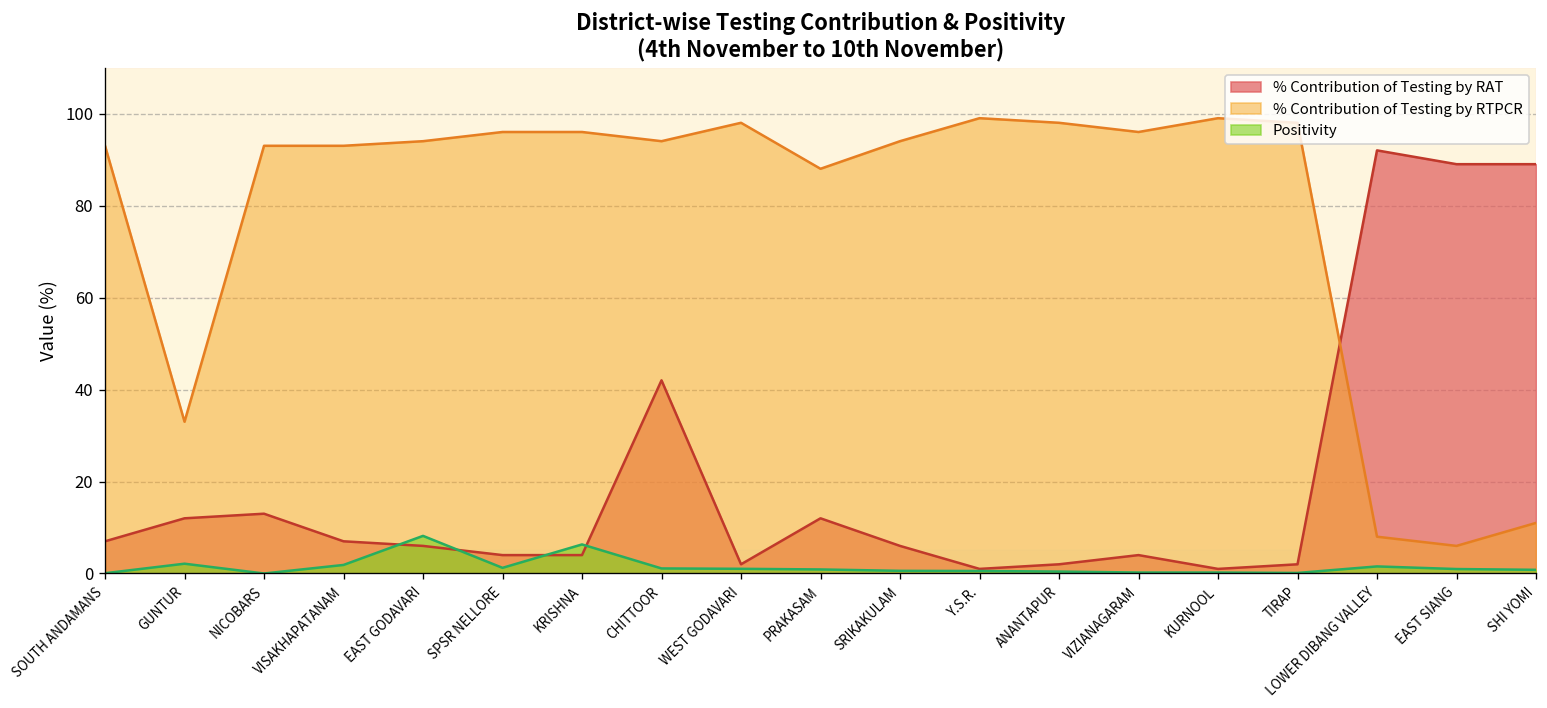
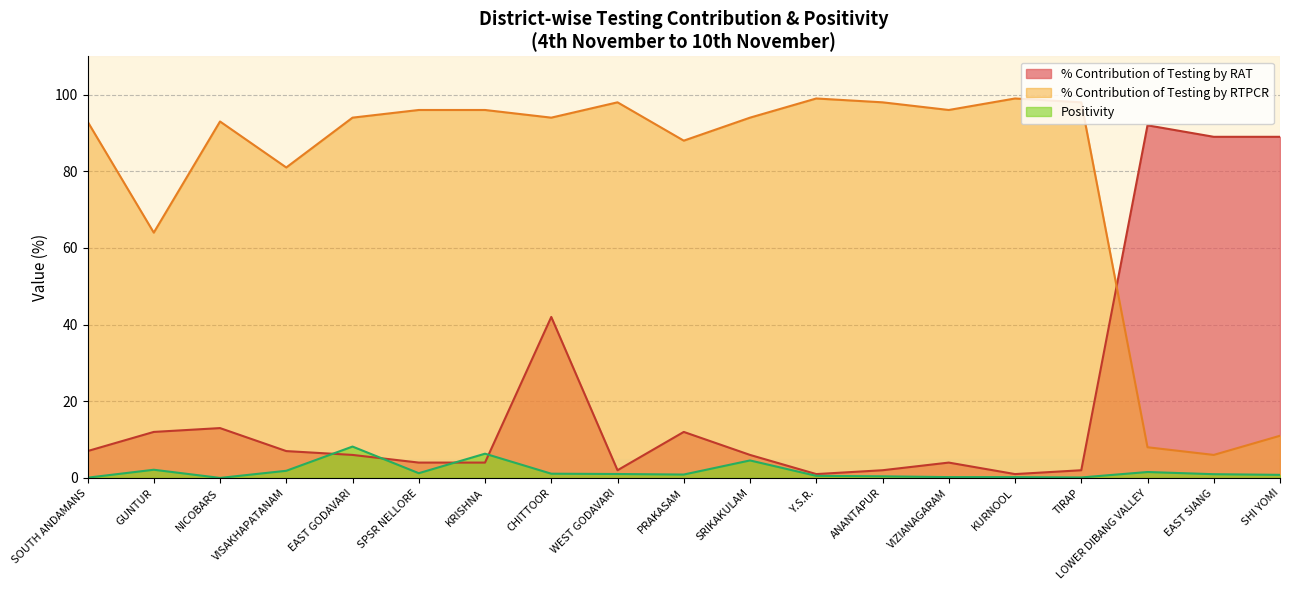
% Contribution of Testing by RTPCR, GUNTUR: 33 -> 64
% Contribution of Testing by RTPCR, VISAKHAPATANAM: 93 -> 81
Positivity, SRIKAKULAM: 1 -> 5
